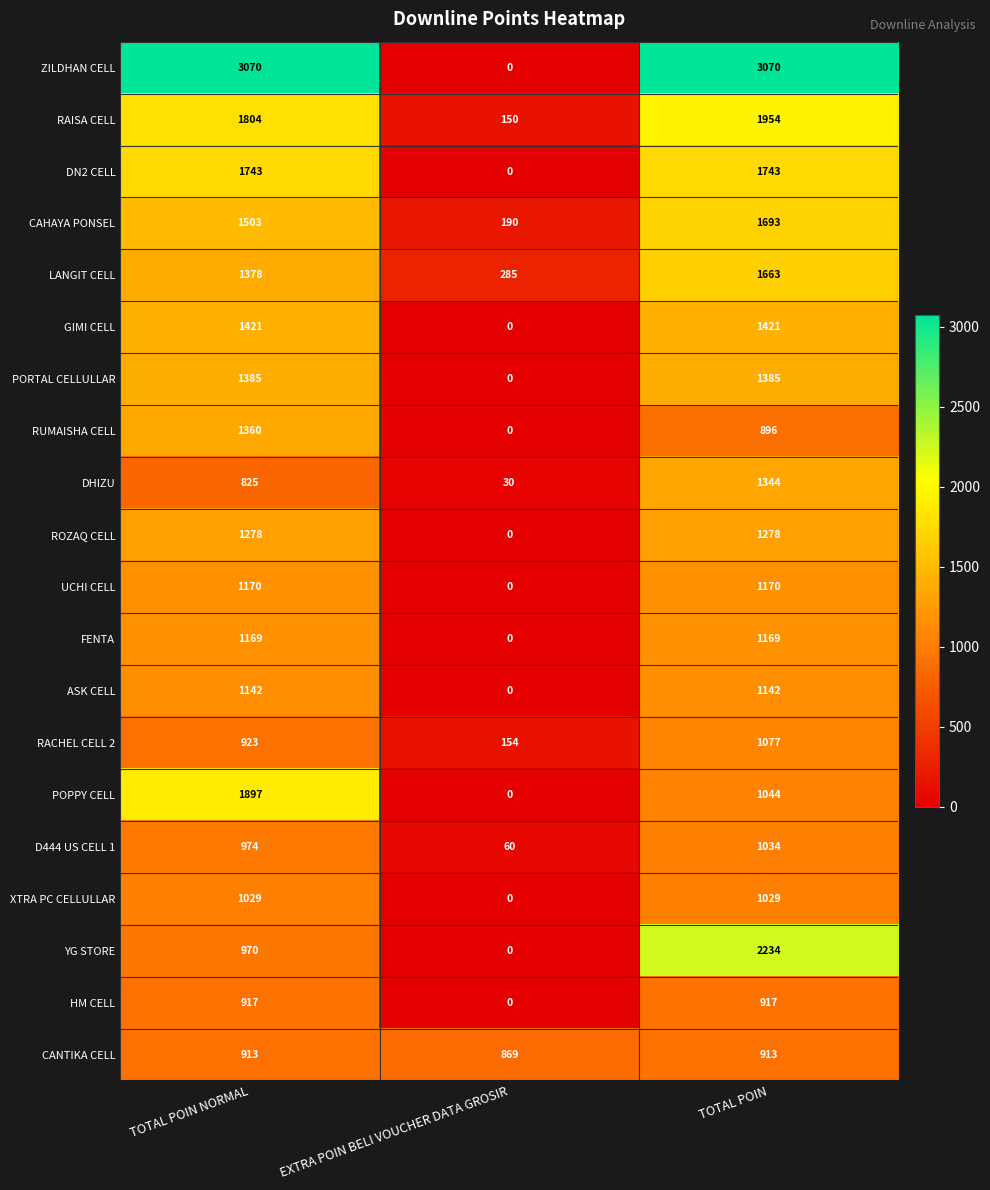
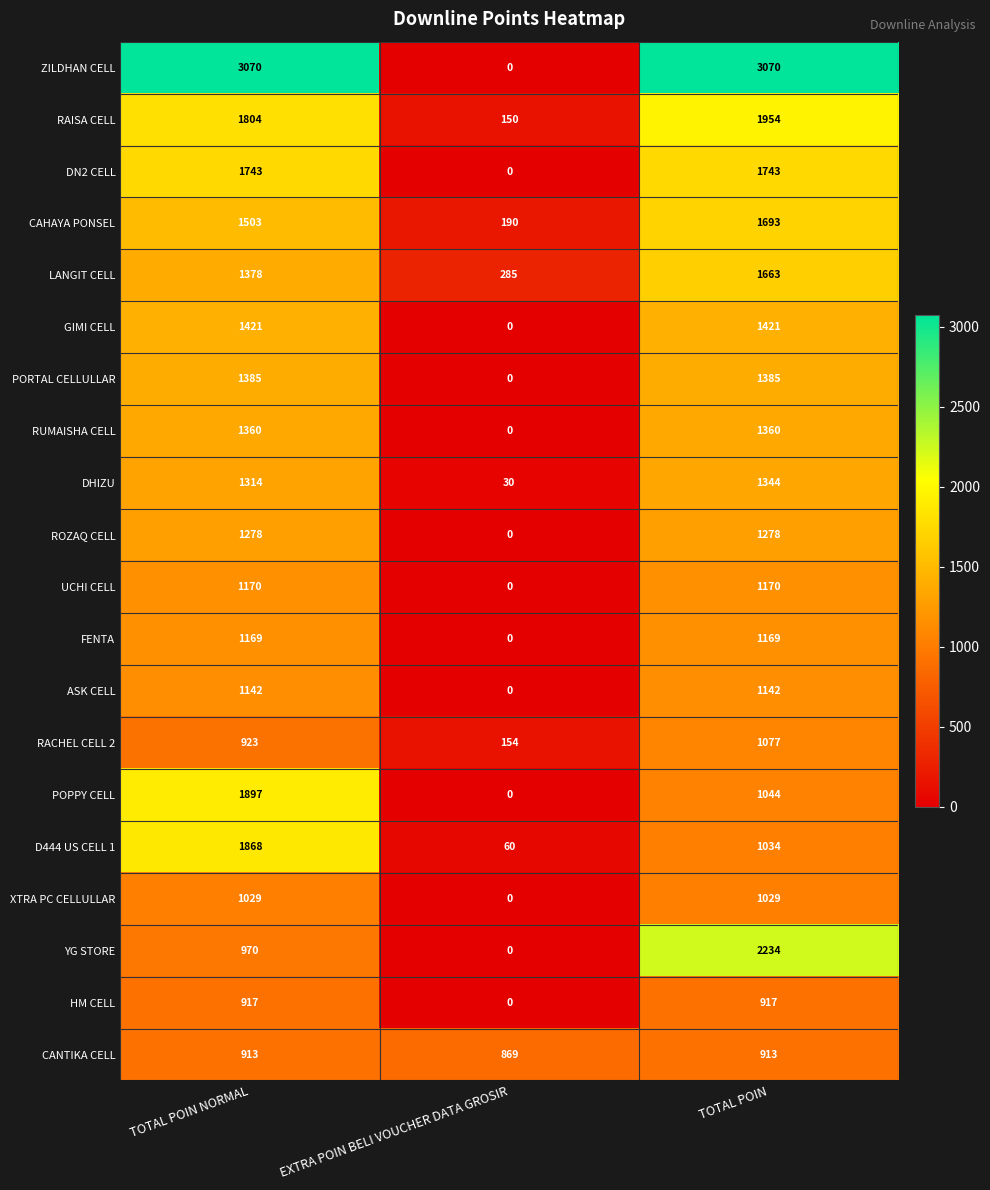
RUMAISHA CELL, TOTAL POIN: 896 -> 1360
DHIZU, TOTAL POIN NORMAL: 825 -> 1314
D444 US CELL 1, TOTAL POIN NORMAL: 974 -> 1868
